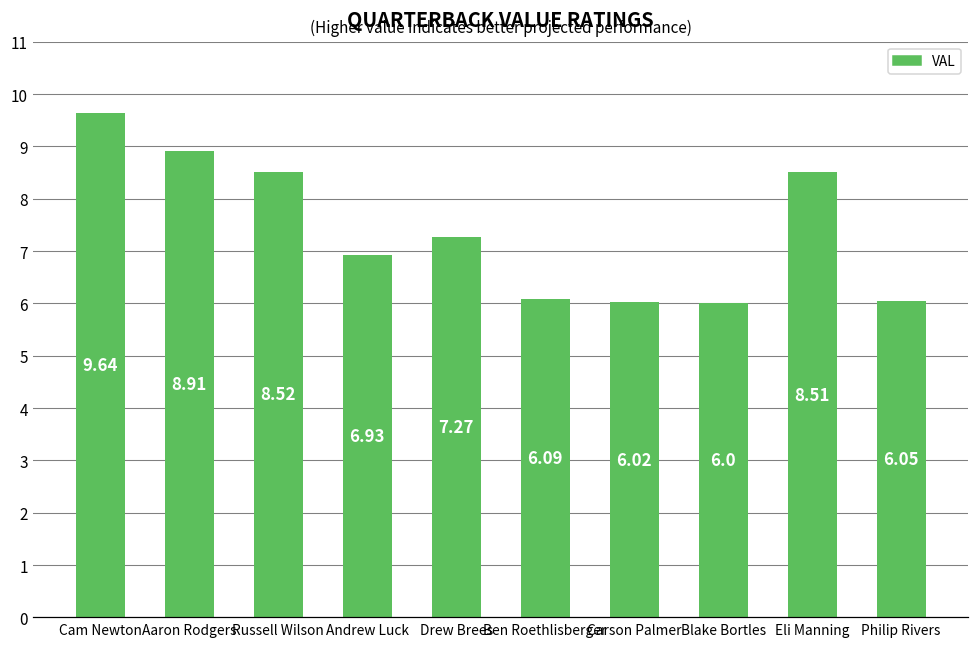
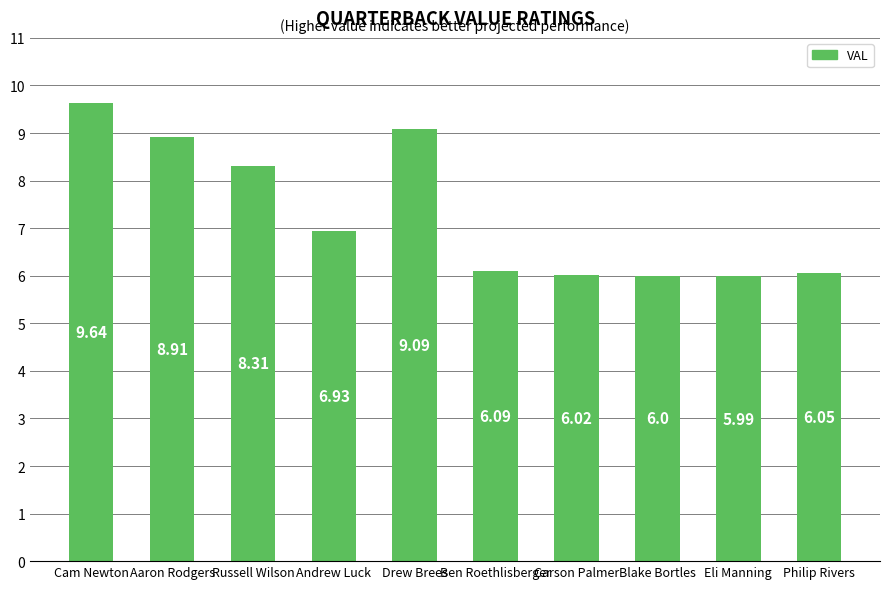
Russell Wilson: 8.52 -> 8.31
Drew Brees: 7.27 -> 9.09
Eli Manning: 8.51 -> 5.99
